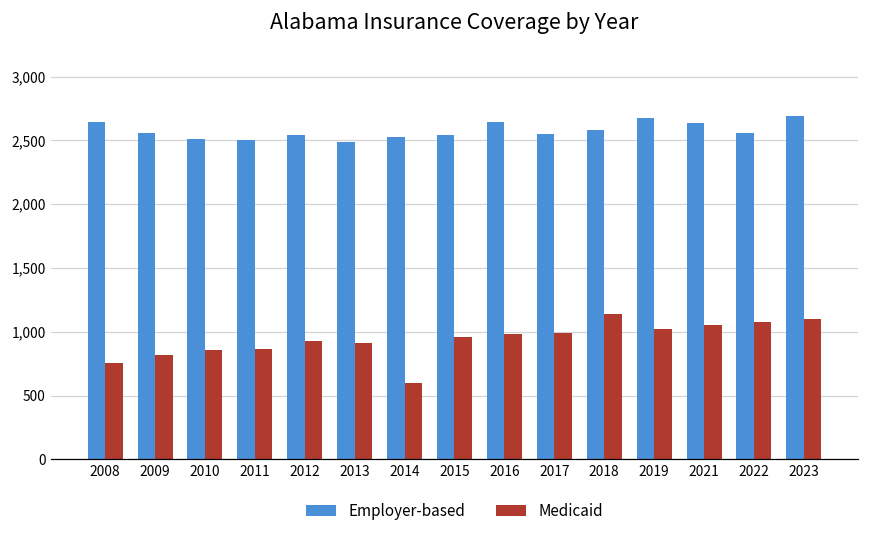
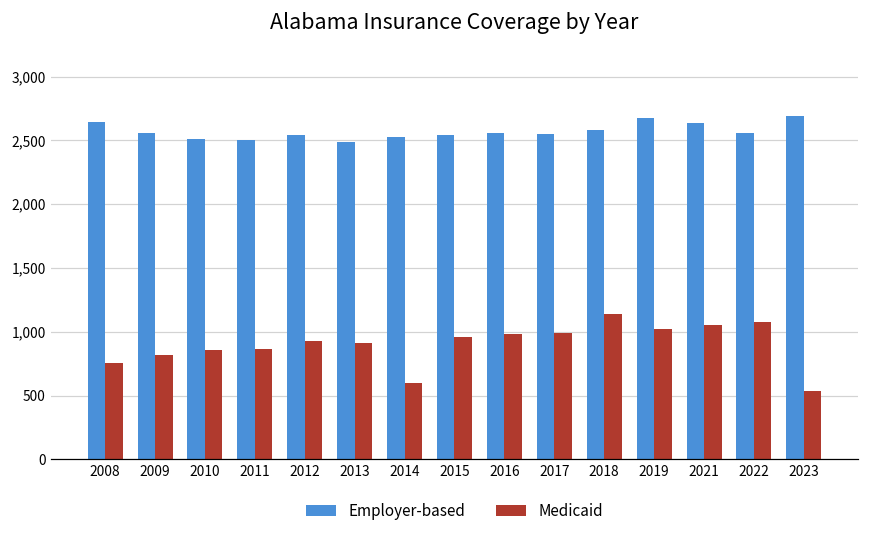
Employer-based, 2016: 2,650 -> 2,560
Medicaid, 2023: 1,100 -> 540
